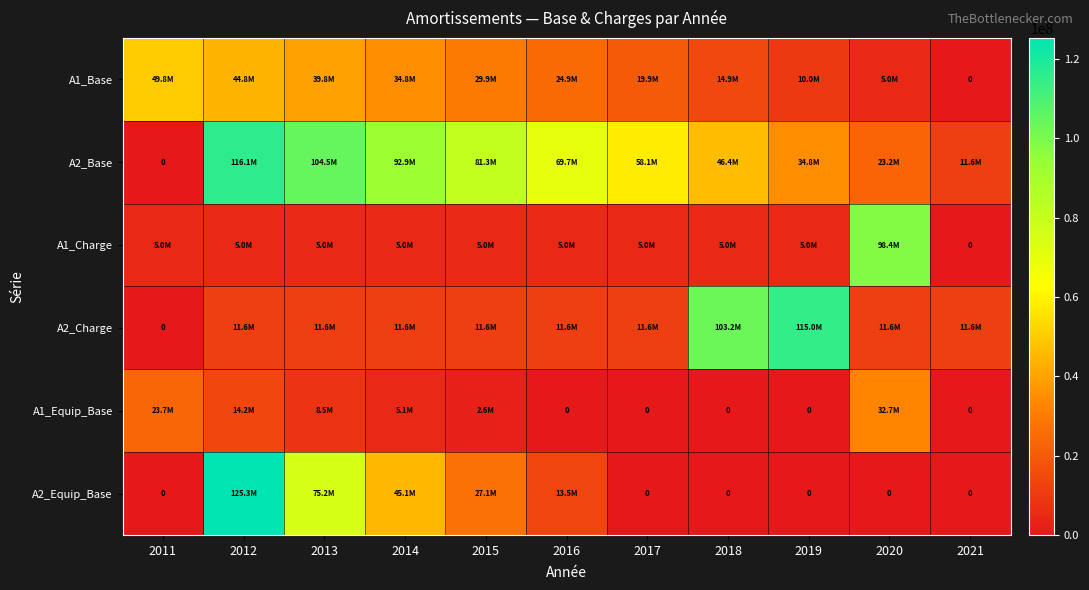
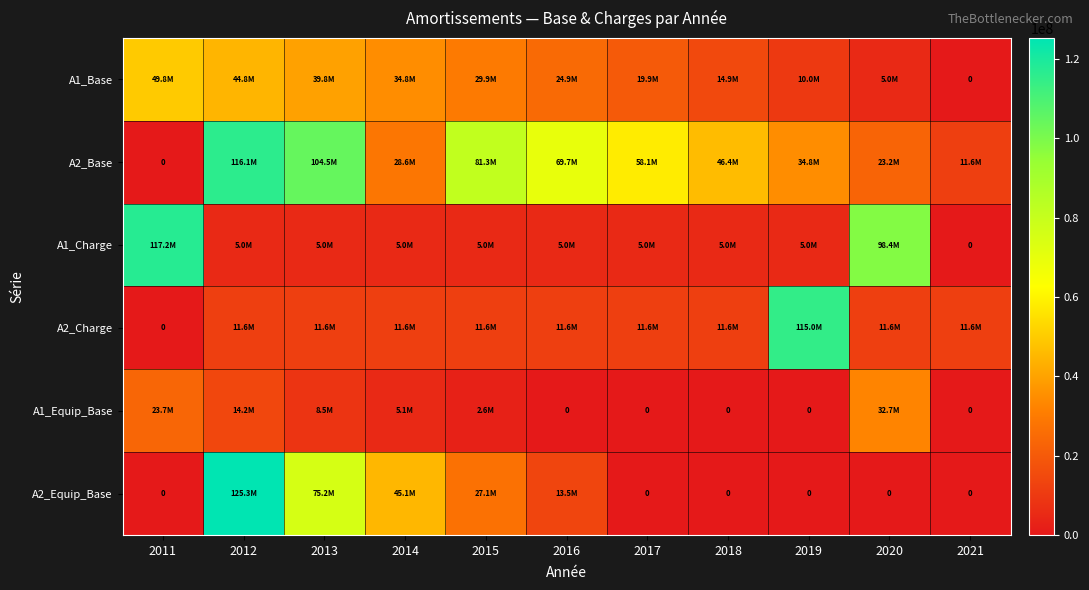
A2_Base, 2014: 92.9M -> 28.6M
A1_Charge, 2011: 5.0M -> 117.2M
A2_Charge, 2018: 103.2M -> 11.6M
